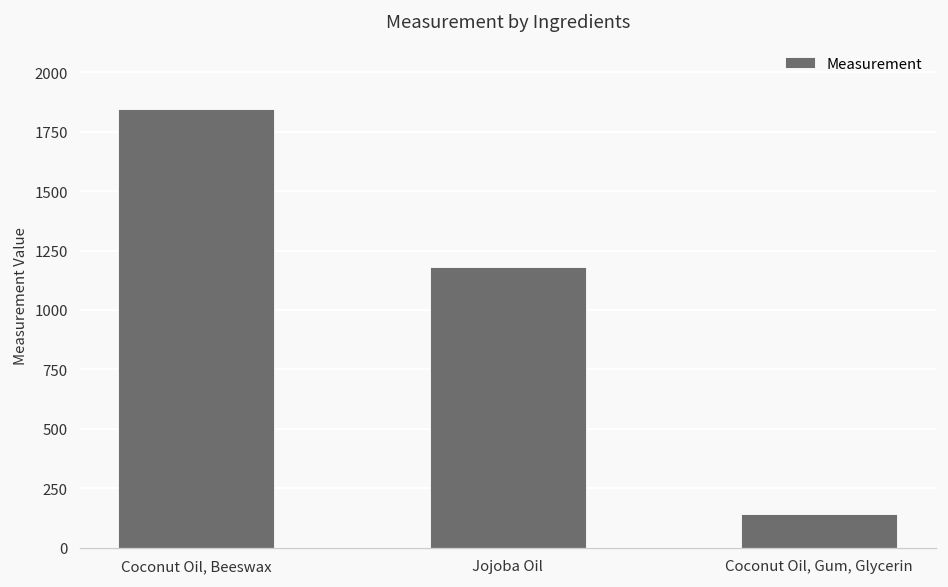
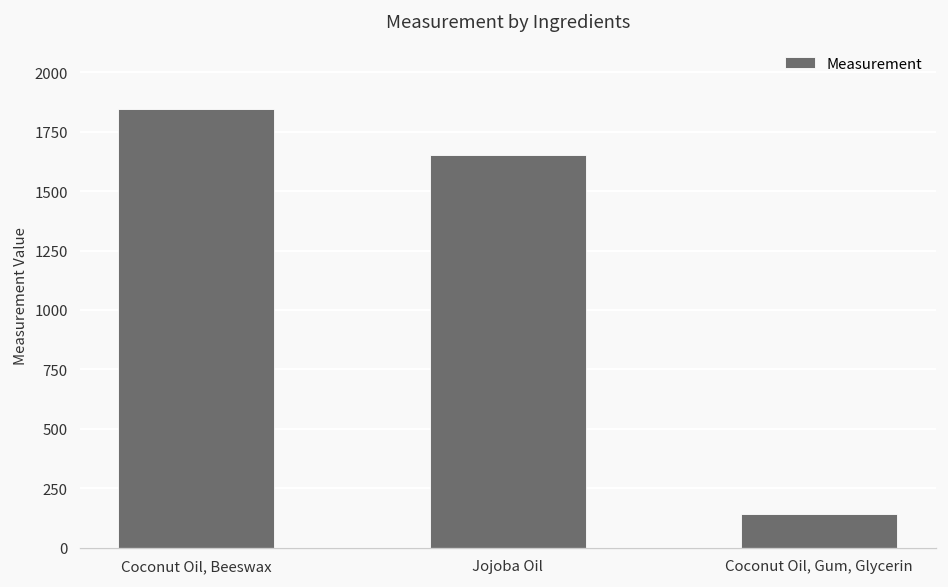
Jojoba Oil: 1180 -> 1650
